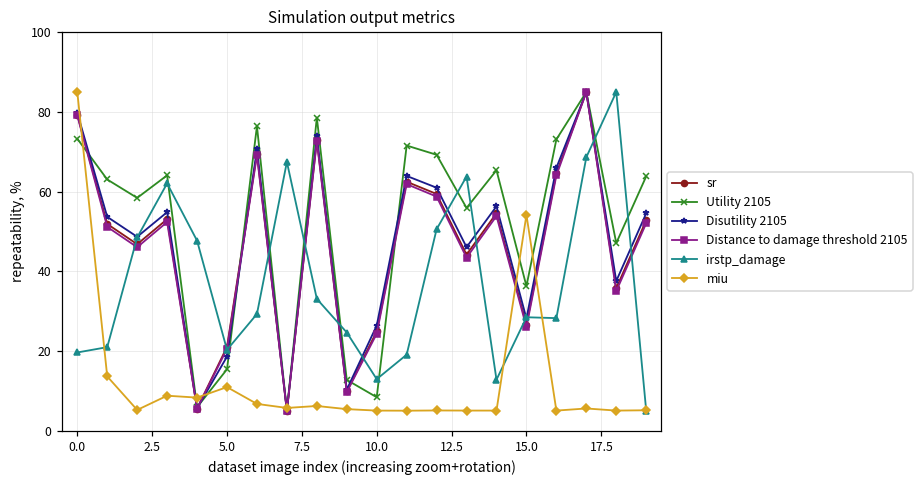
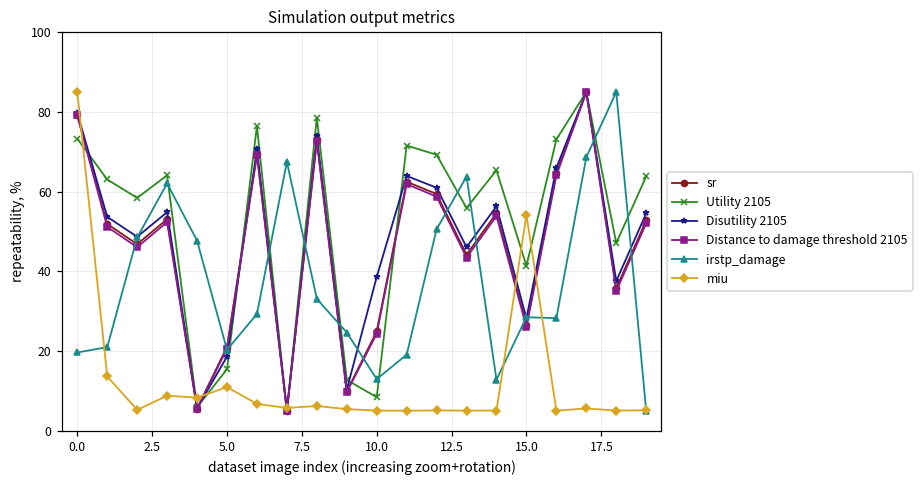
Disutility 2105, 10.0: 26 -> 39
Utility 2105, 15.0: 36 -> 41
